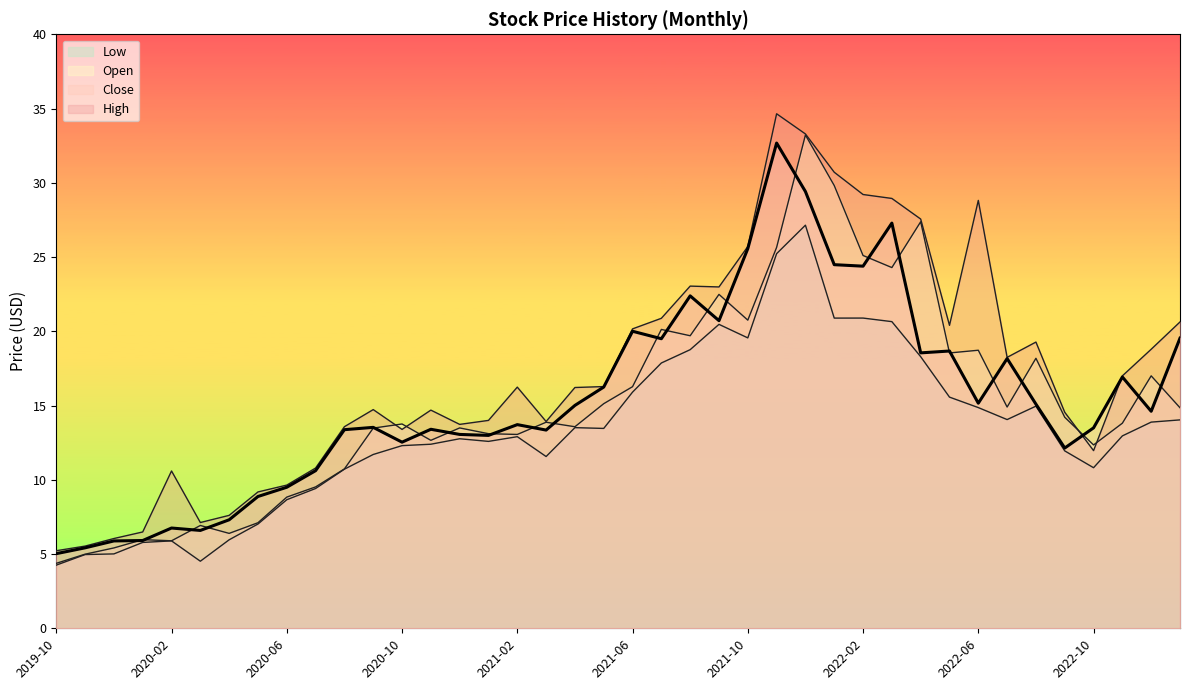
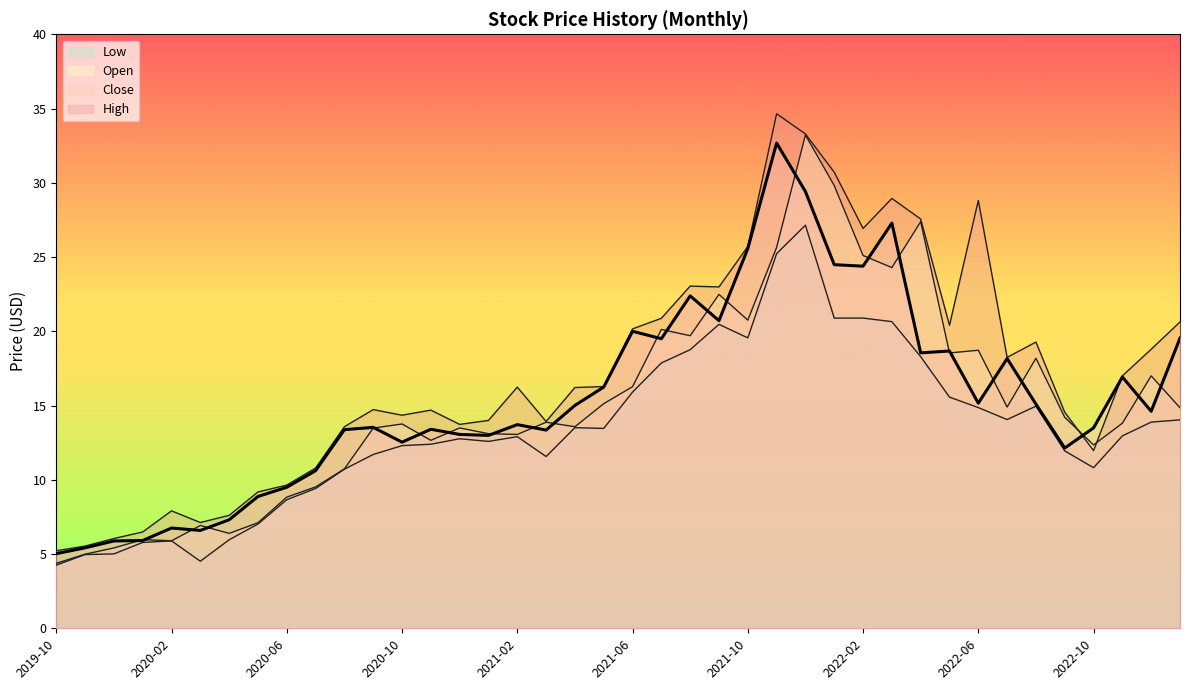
High, 2020-02: 10.6 -> 7.9
High, 2020-10: 13.4 -> 14.3
High, 2022-02: 29.2 -> 26.9
